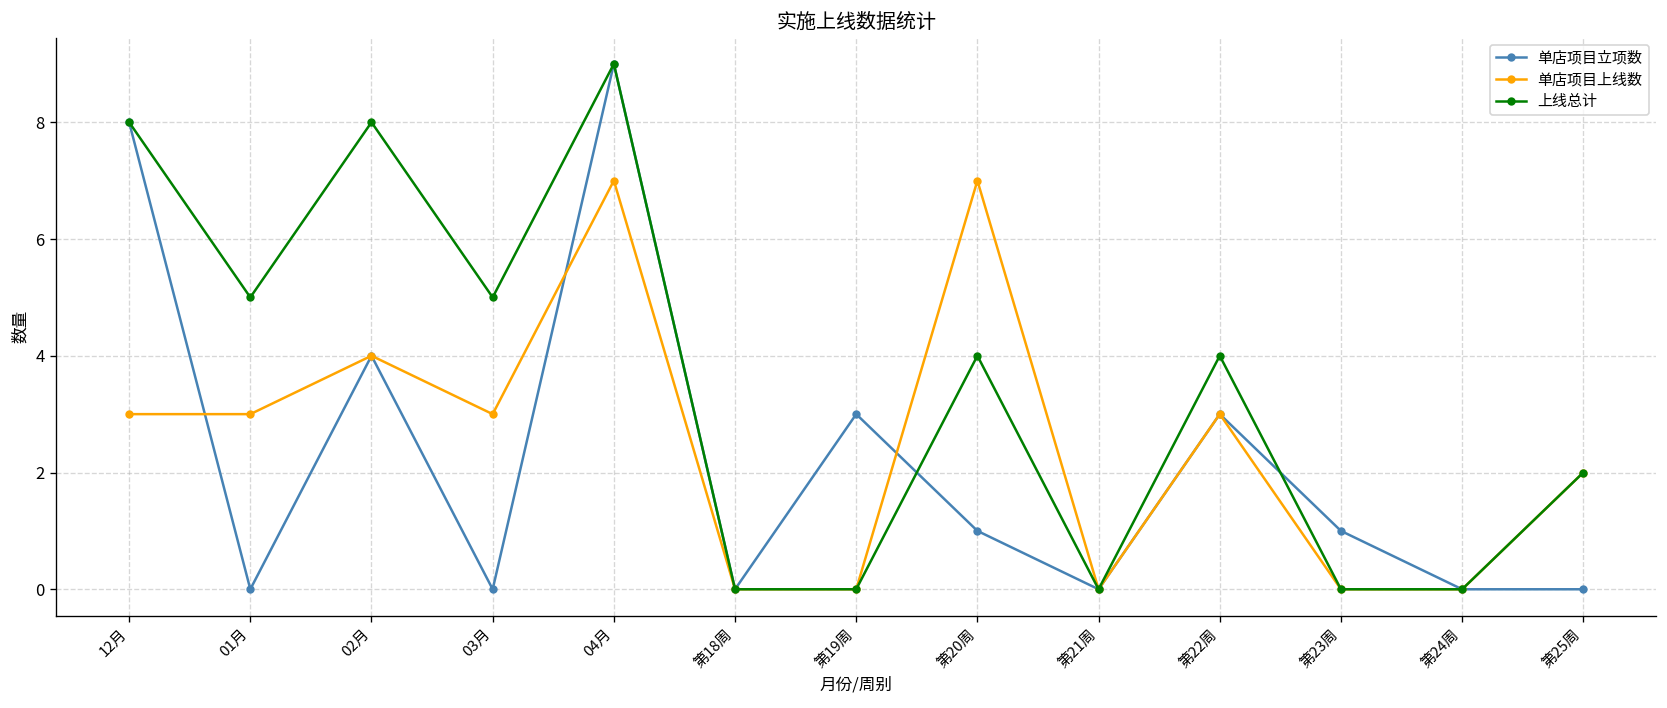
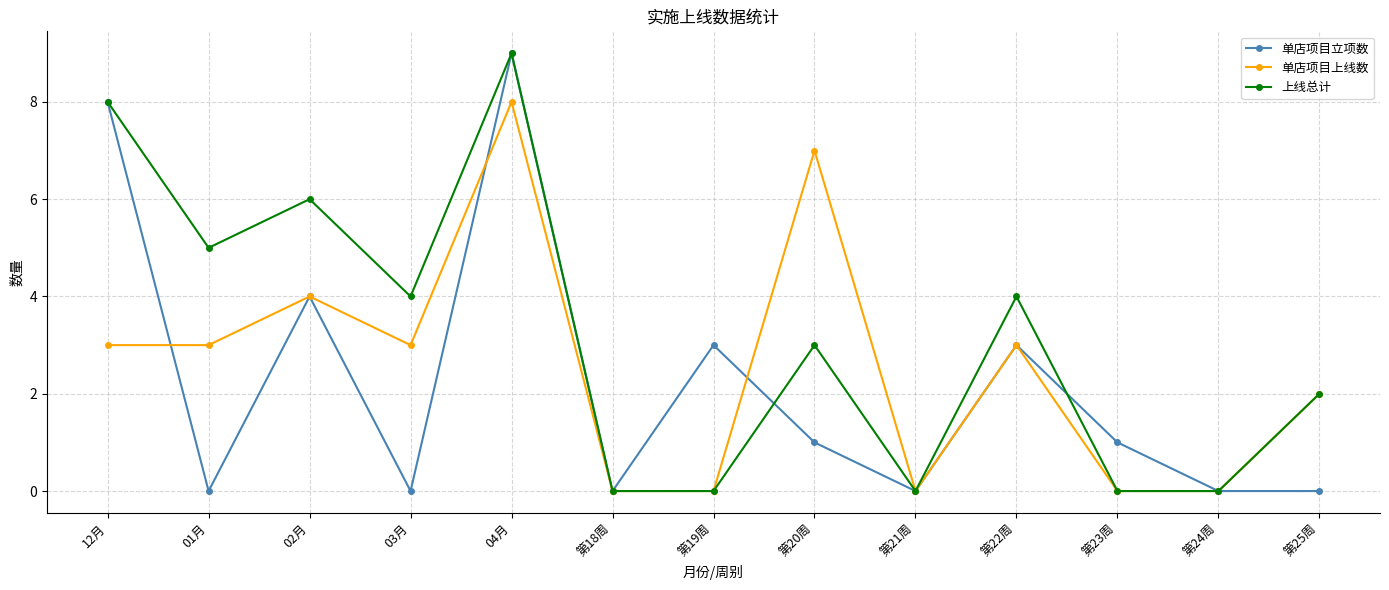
上线总计, 02月: 8 -> 6
上线总计, 03月: 5 -> 4
单店项目上线数, 04月: 7 -> 8
上线总计, 第20周: 4 -> 3
